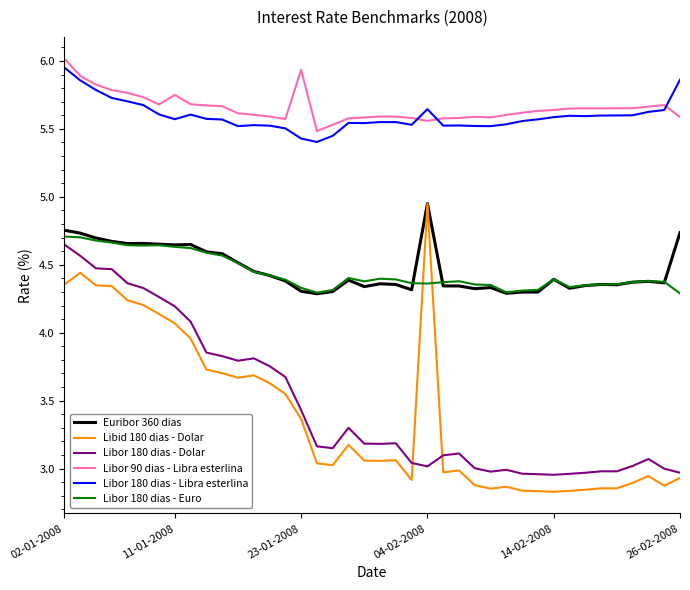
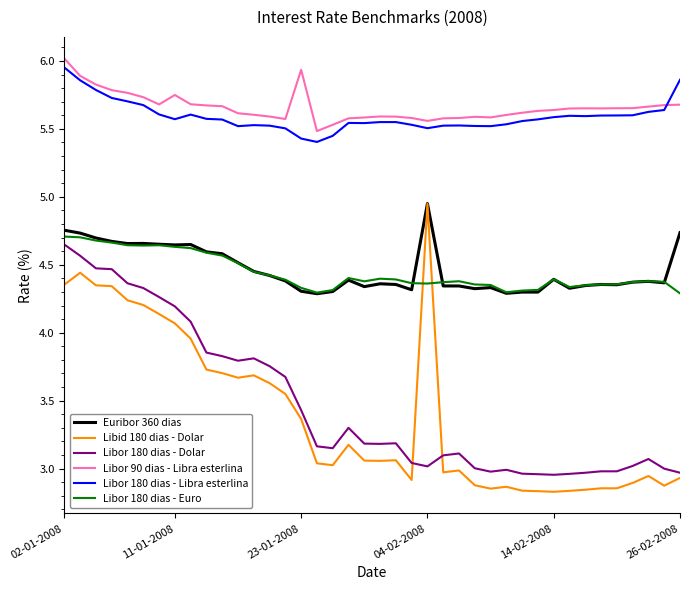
Libor 180 dias - Libra esterlina, 04-02-2008: 5.65 -> 5.51
Libor 90 dias - Libra esterlina, 26-02-2008: 5.59 -> 5.68
